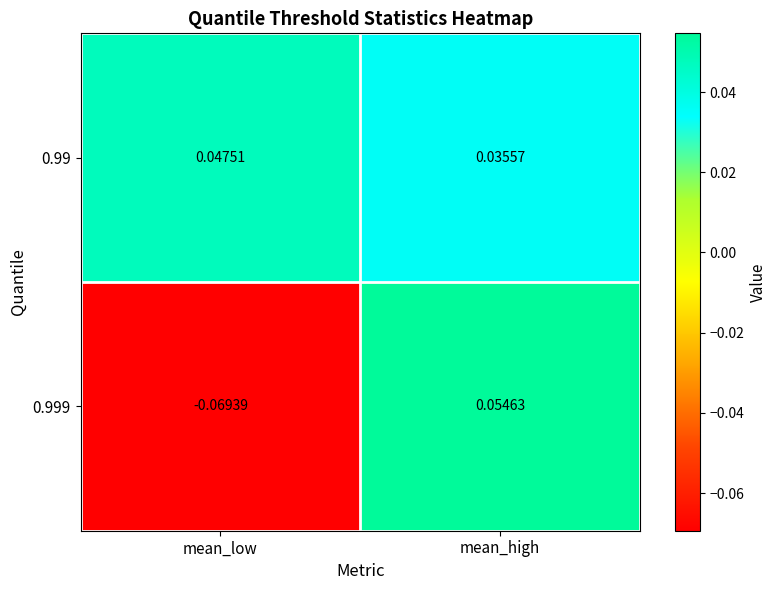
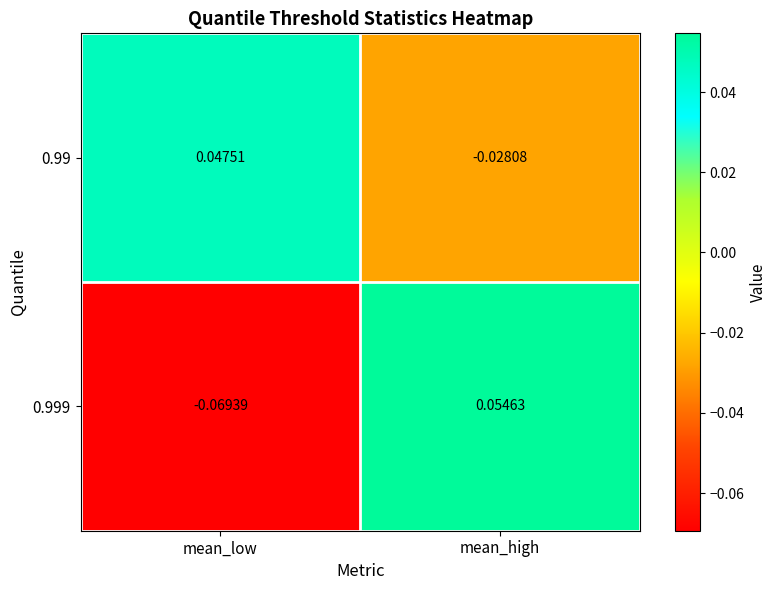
0.99, mean_high: 0.03557 -> -0.02808
